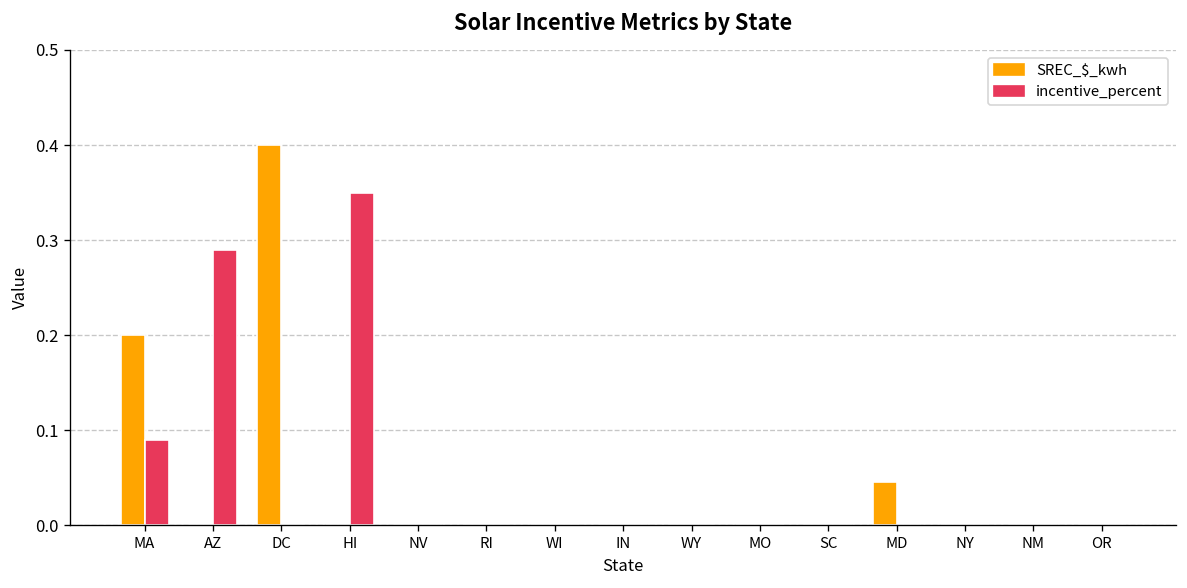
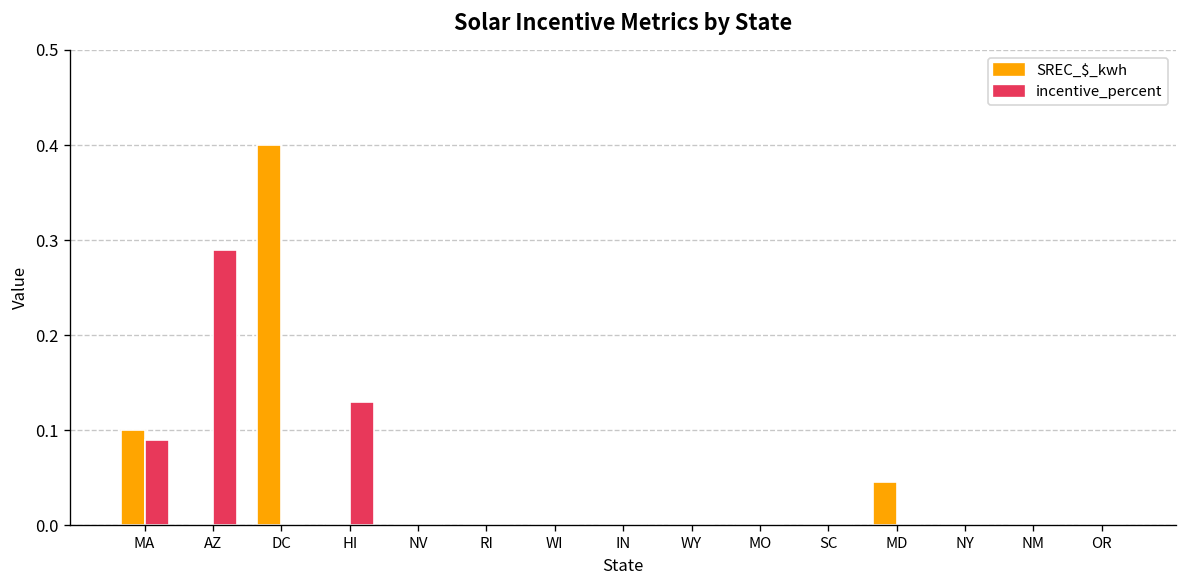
SREC_$_kwh, MA: 0.2 -> 0.1
incentive_percent, HI: 0.35 -> 0.13
